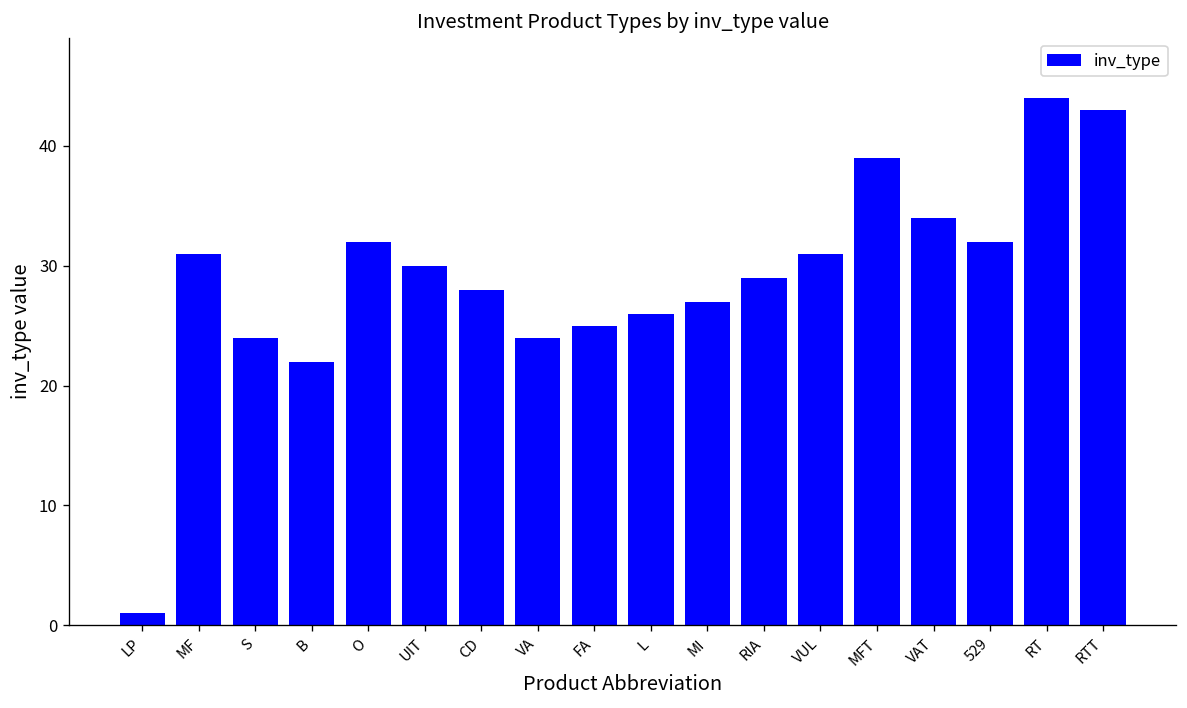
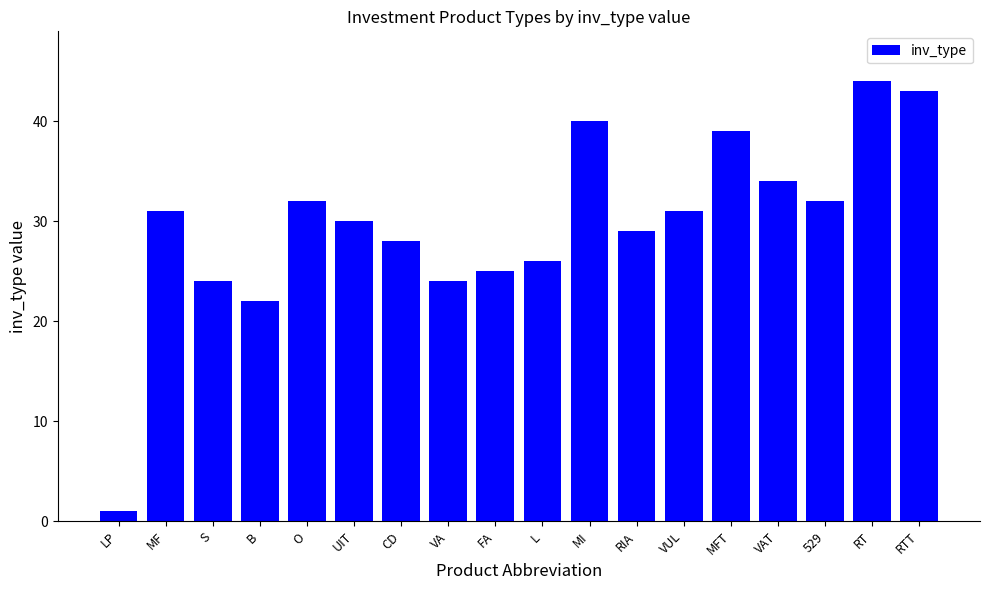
MI: 27 -> 40
